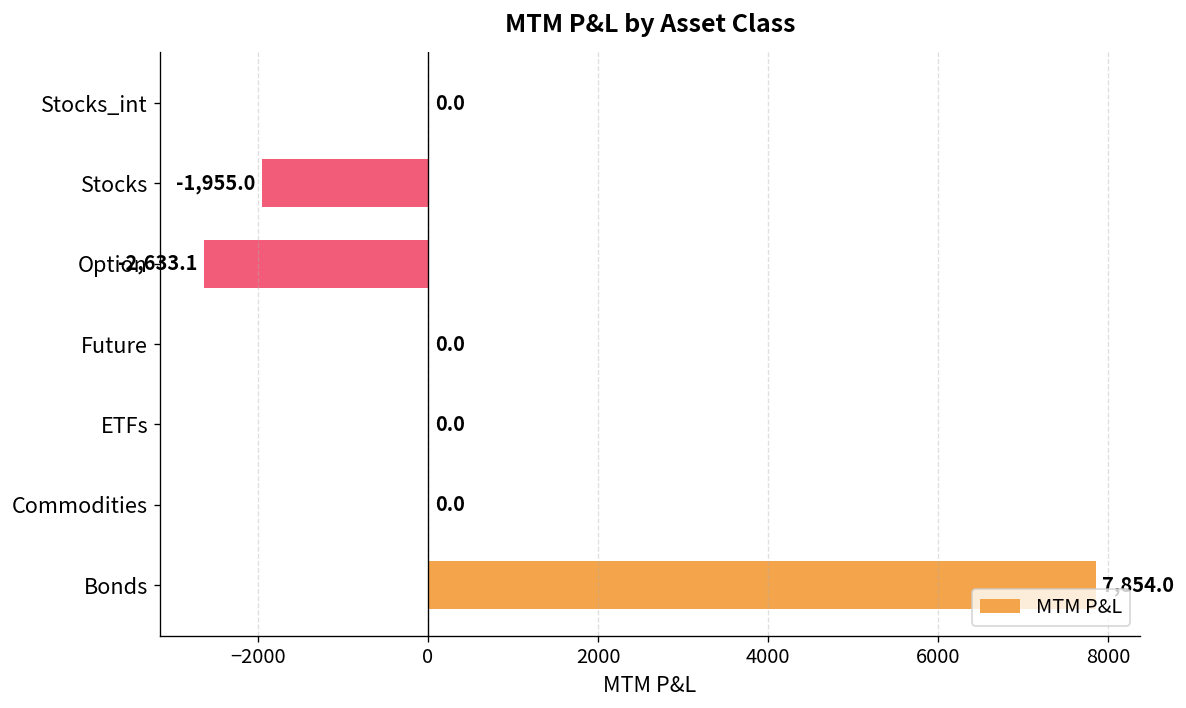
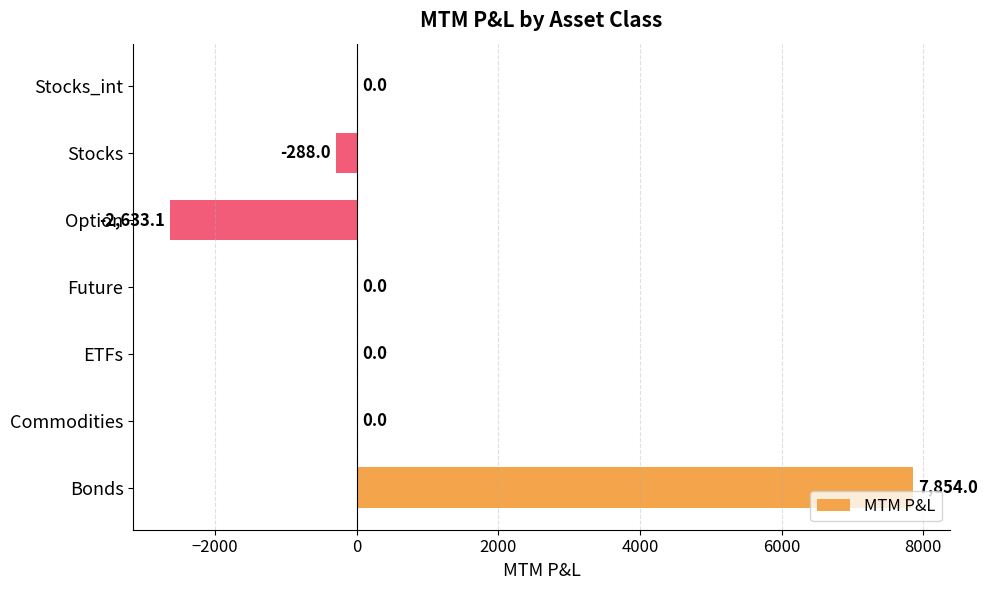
Stocks: -1,955.0 -> -288.0
